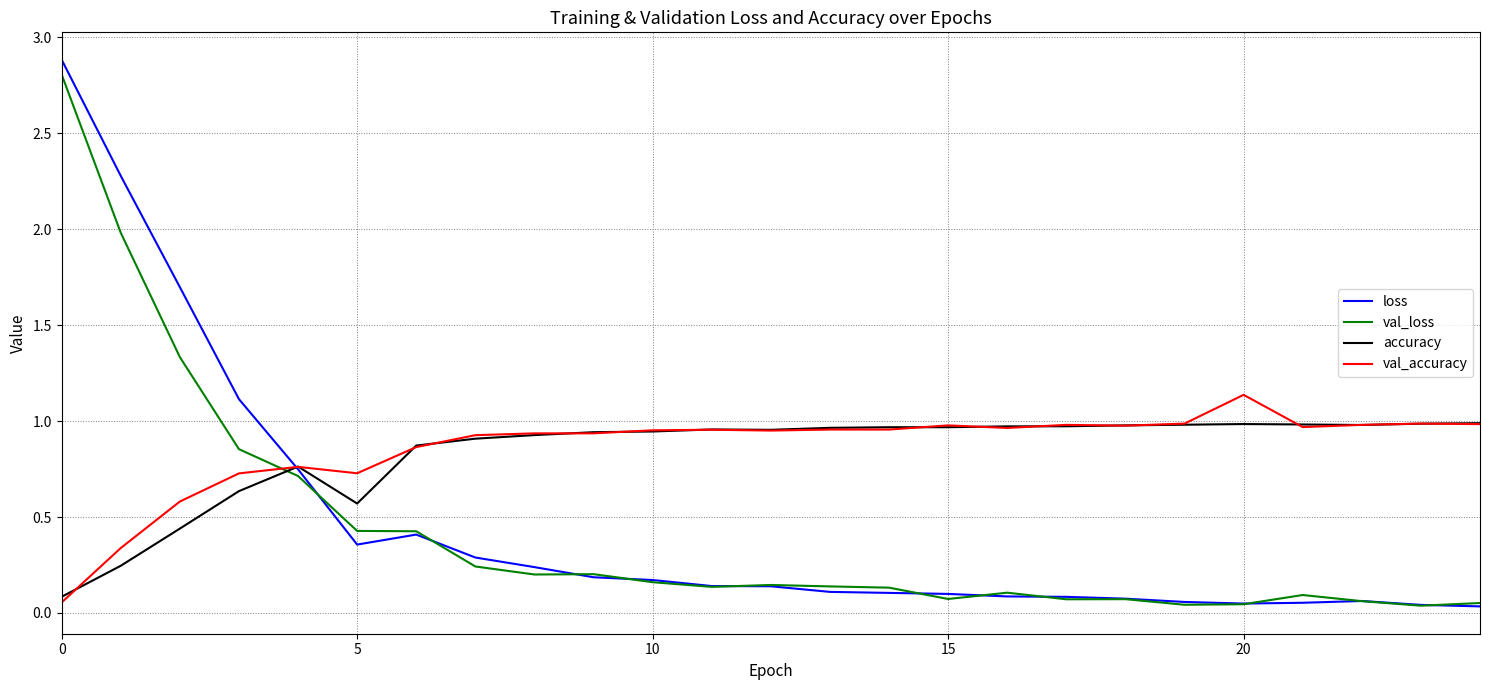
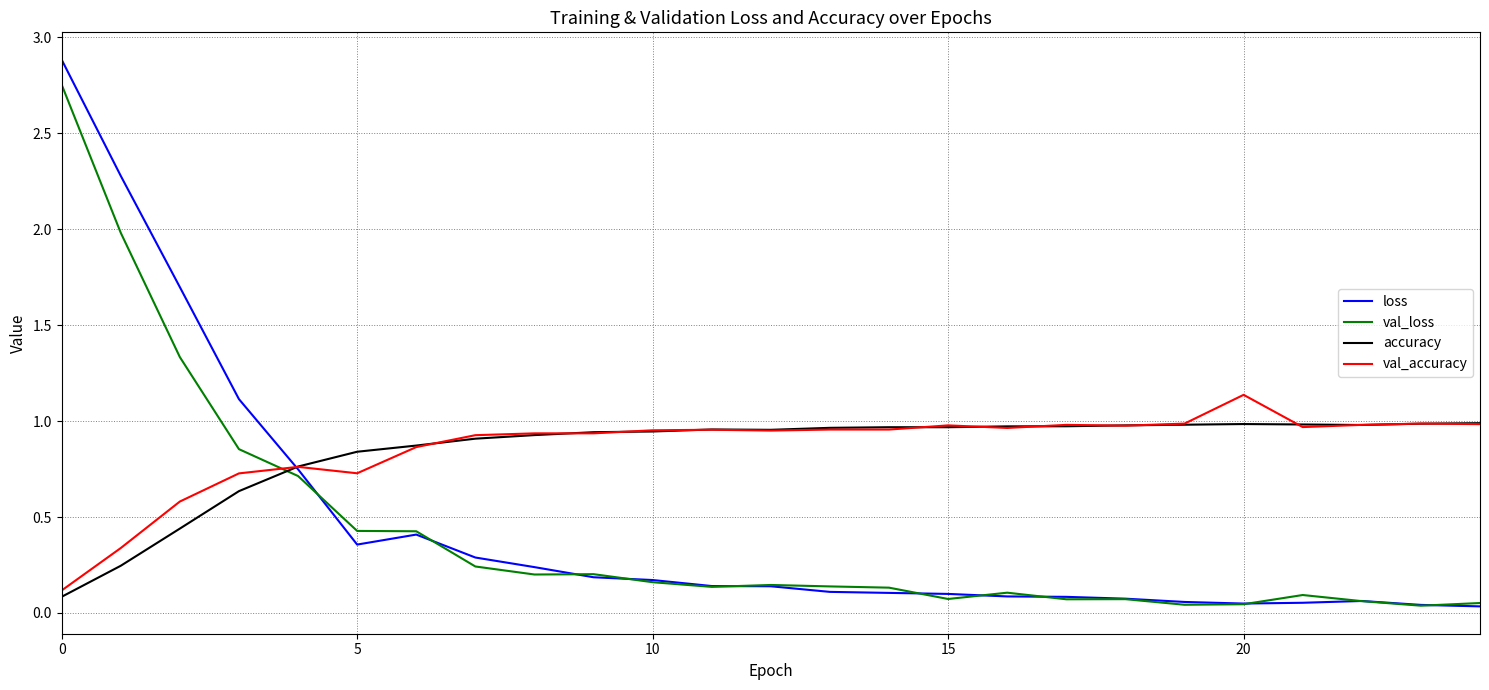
val_loss, 0: 2.81 -> 2.75
val_accuracy, 0: 0.05 -> 0.12
accuracy, 5: 0.57 -> 0.84
